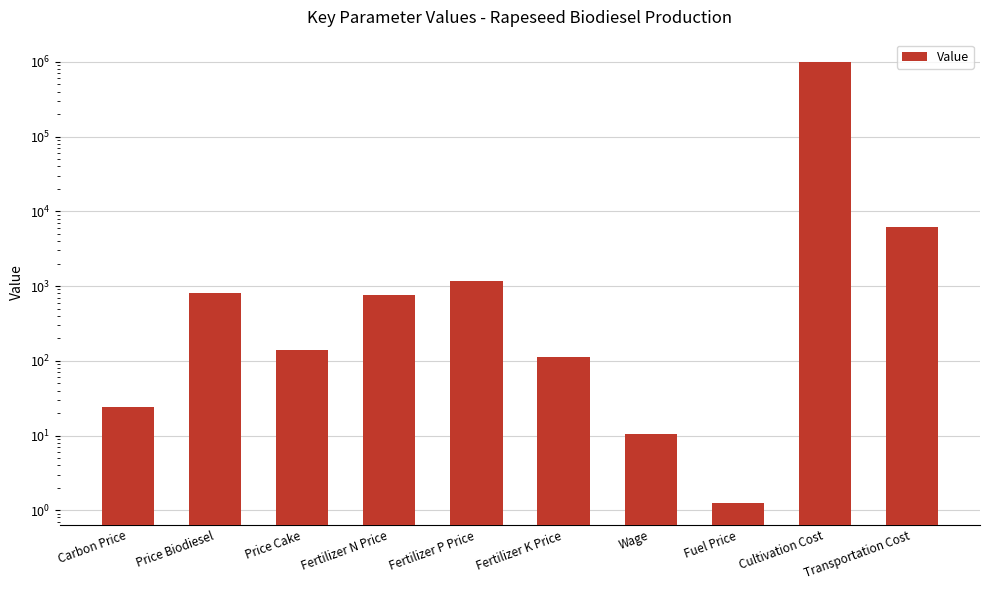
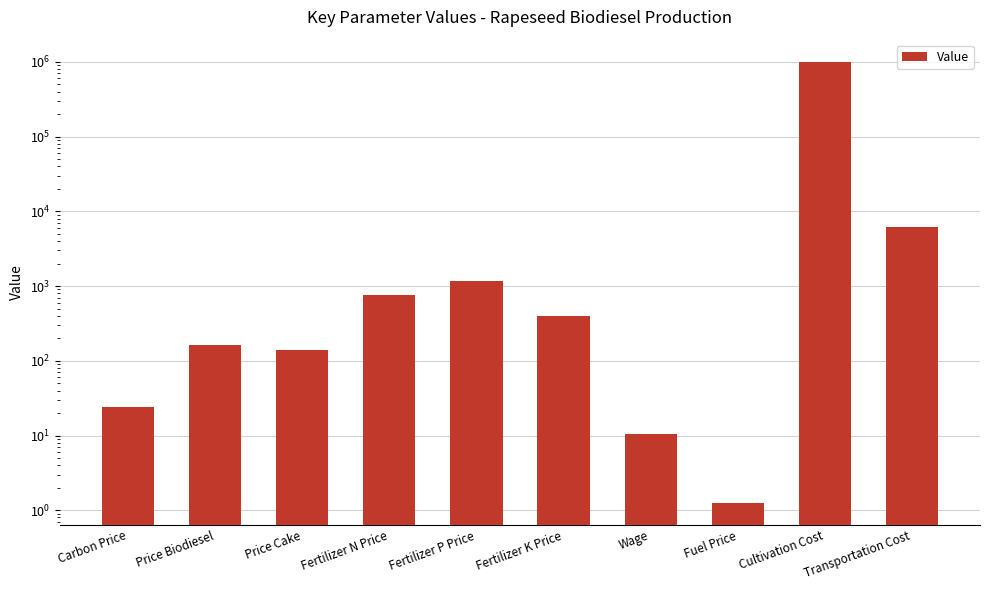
Price Biodiesel: 800 -> 160
Fertilizer K Price: 110 -> 400
